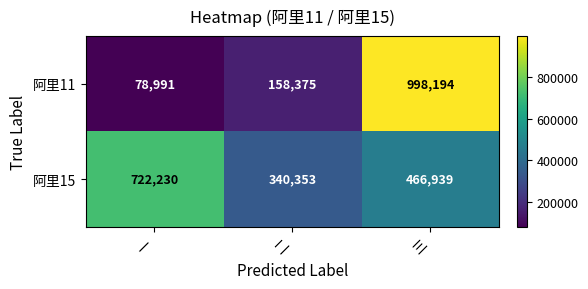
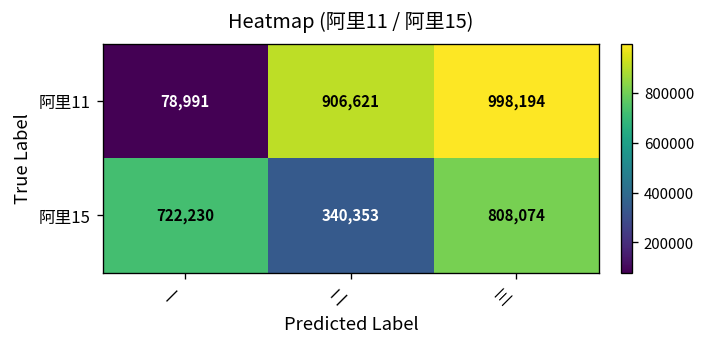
阿里11, 二: 158,375 -> 906,621
阿里15, 三: 466,939 -> 808,074
